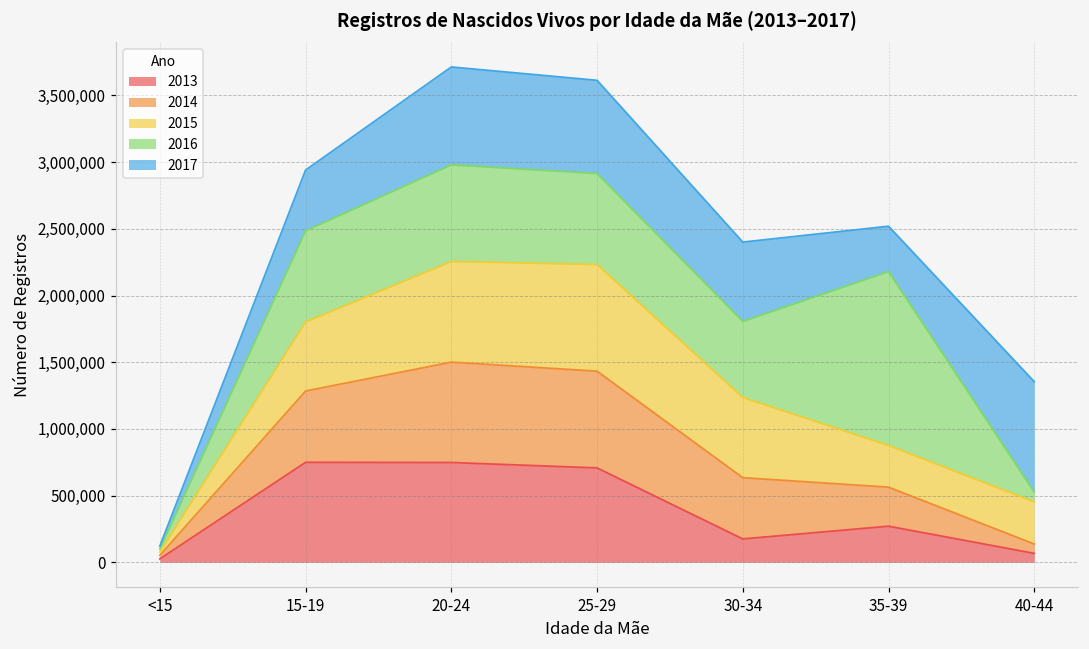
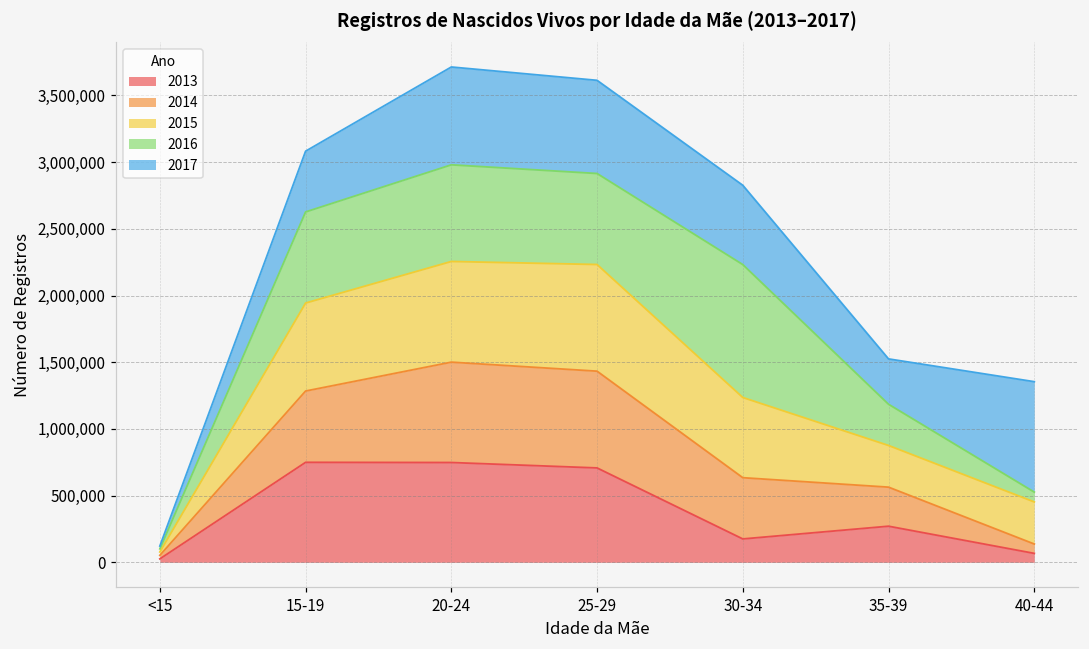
2015, 15-19: 520,000 -> 660,000
2016, 30-34: 570,000 -> 1,000,000
2016, 35-39: 1,300,000 -> 310,000
